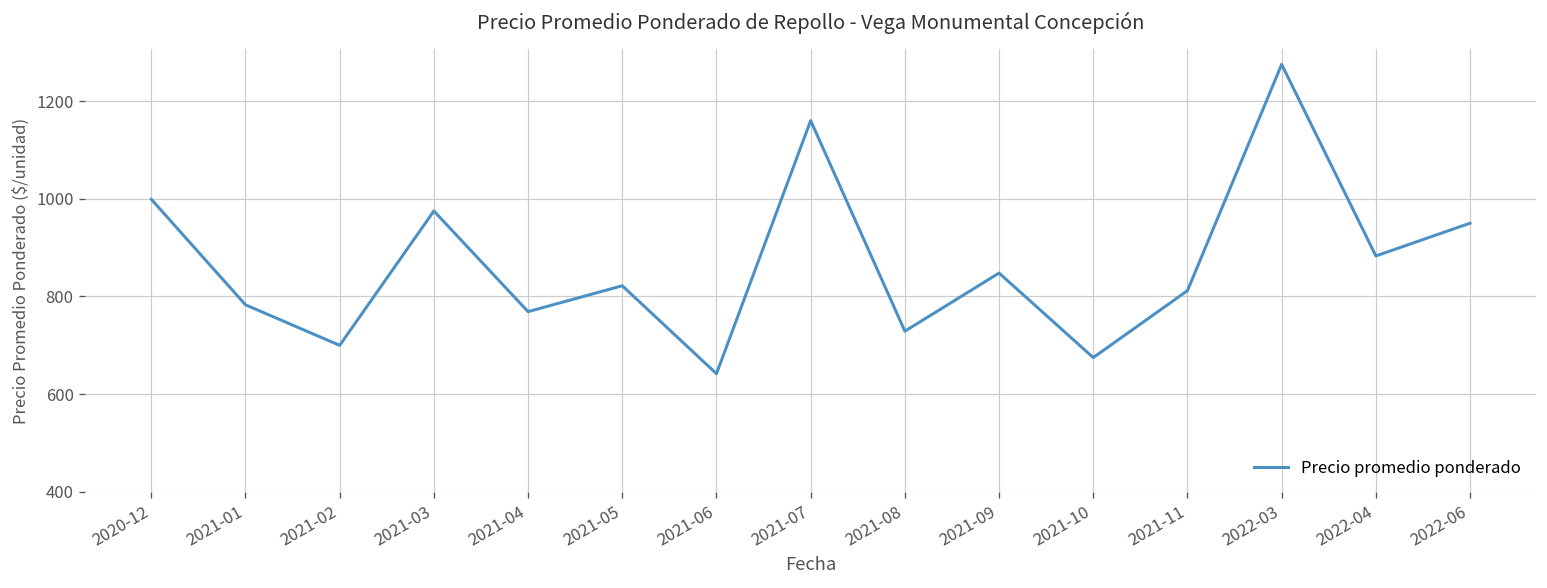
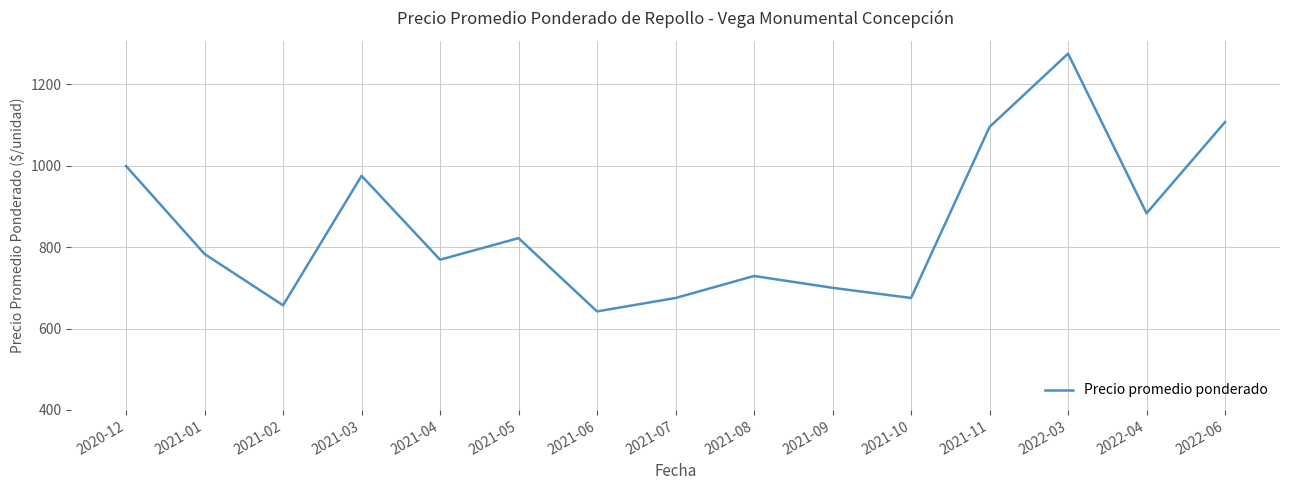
2021-02: 700 -> 660
2021-07: 1160 -> 680
2021-09: 850 -> 700
2021-11: 810 -> 1100
2022-06: 950 -> 1110
